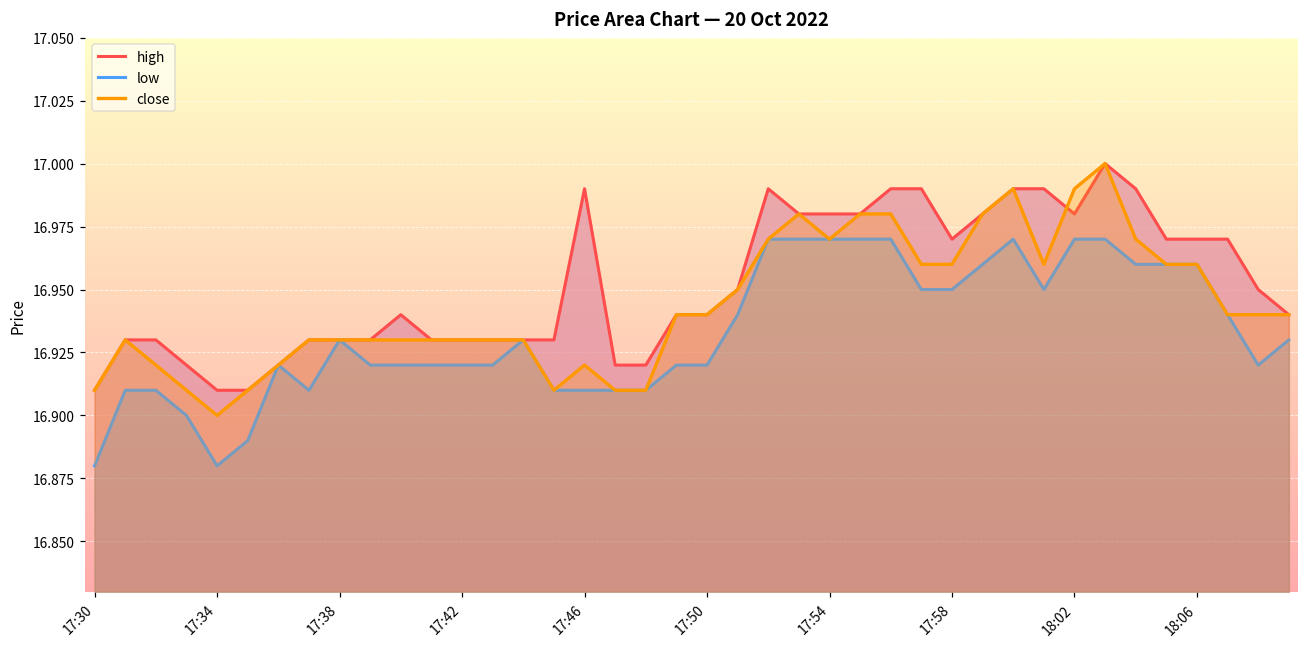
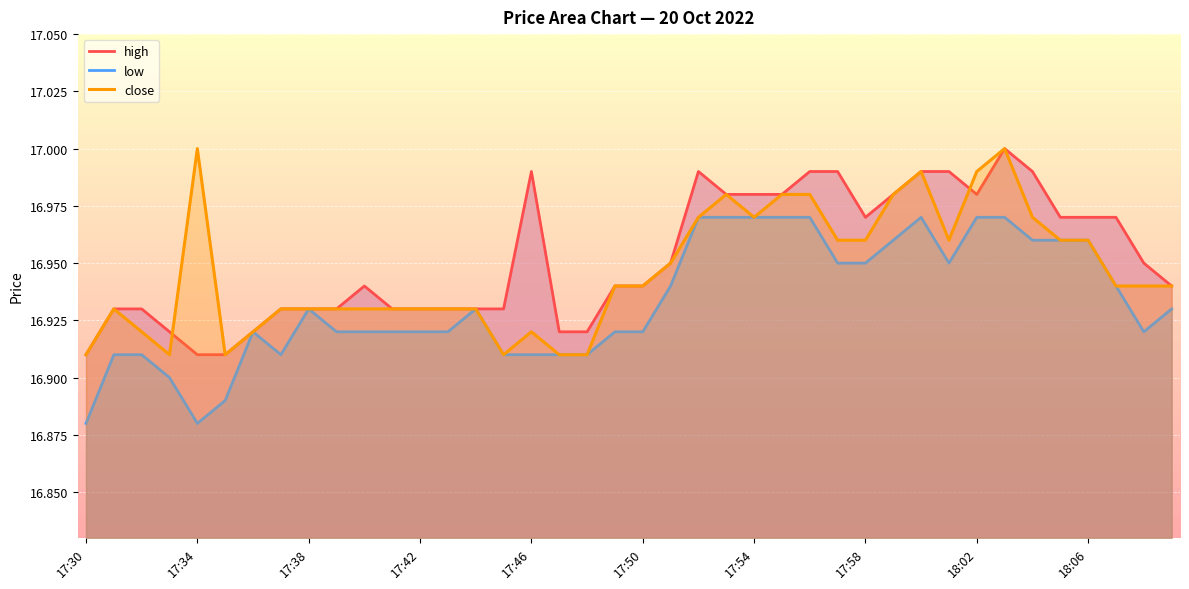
close, 17:34: 16.9 -> 17.0
